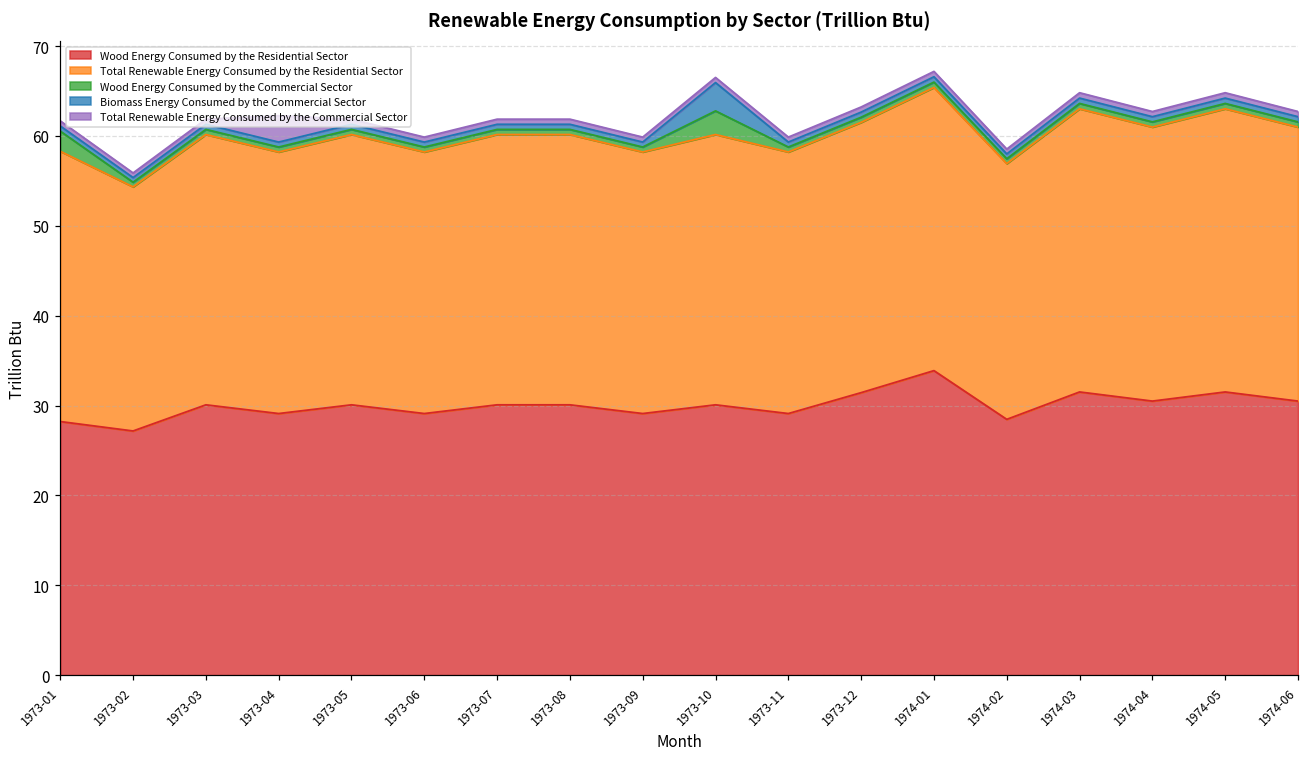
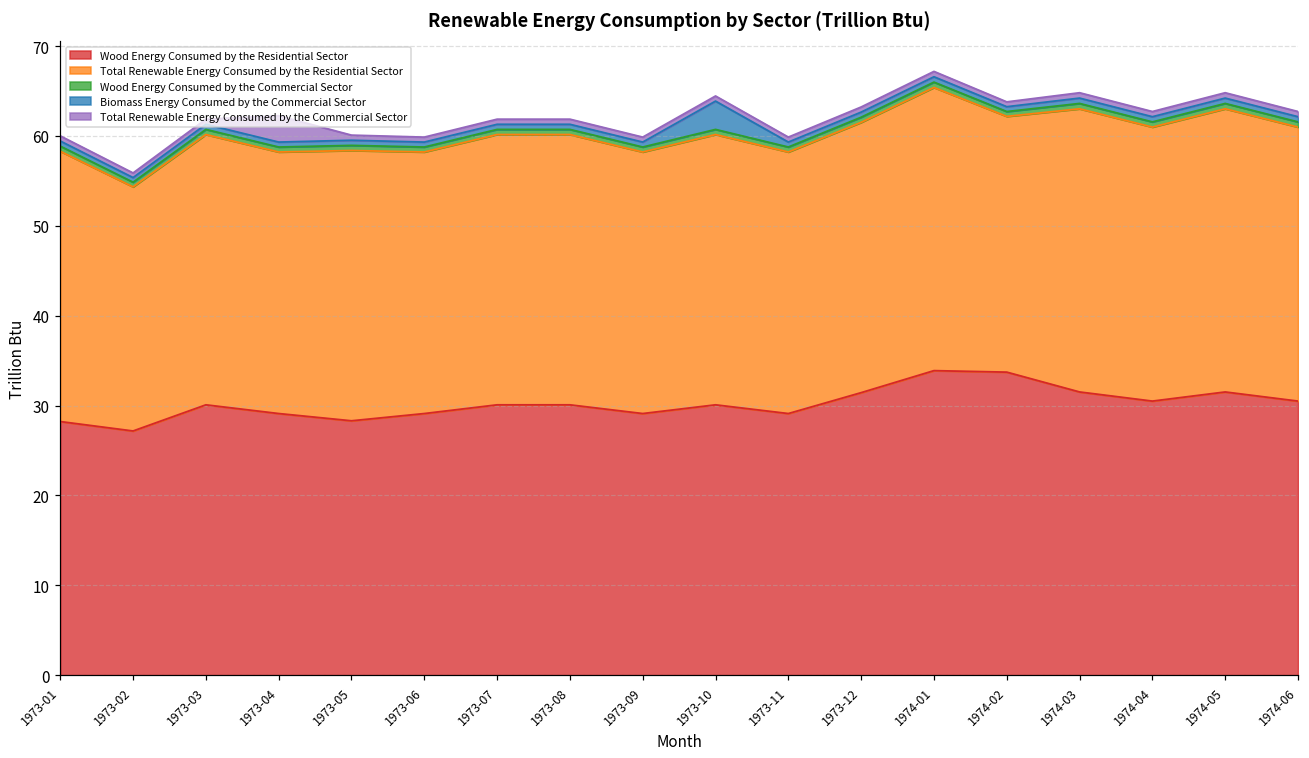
Wood Energy Consumed by the Commercial Sector, 1973-01: 2 -> 1
Wood Energy Consumed by the Residential Sector, 1973-05: 30 -> 28
Wood Energy Consumed by the Commercial Sector, 1973-10: 3 -> 1
Wood Energy Consumed by the Residential Sector, 1974-02: 28 -> 34
